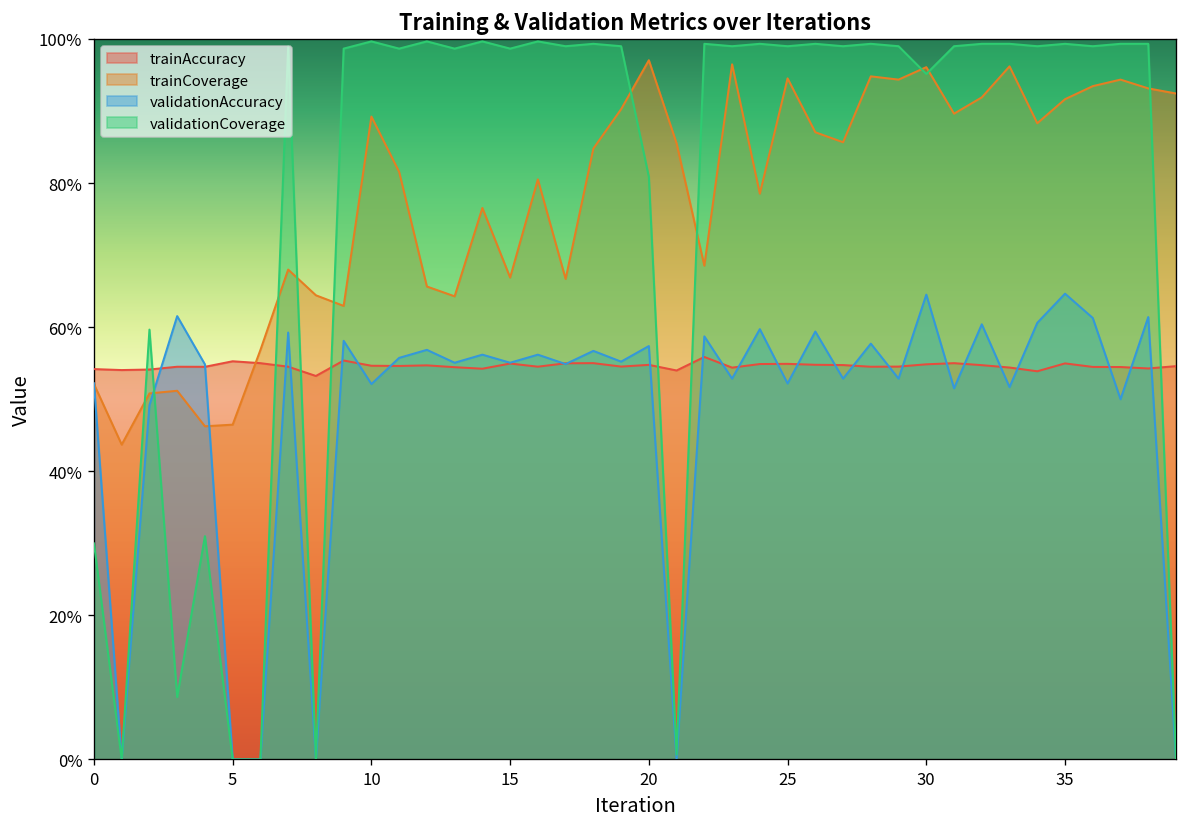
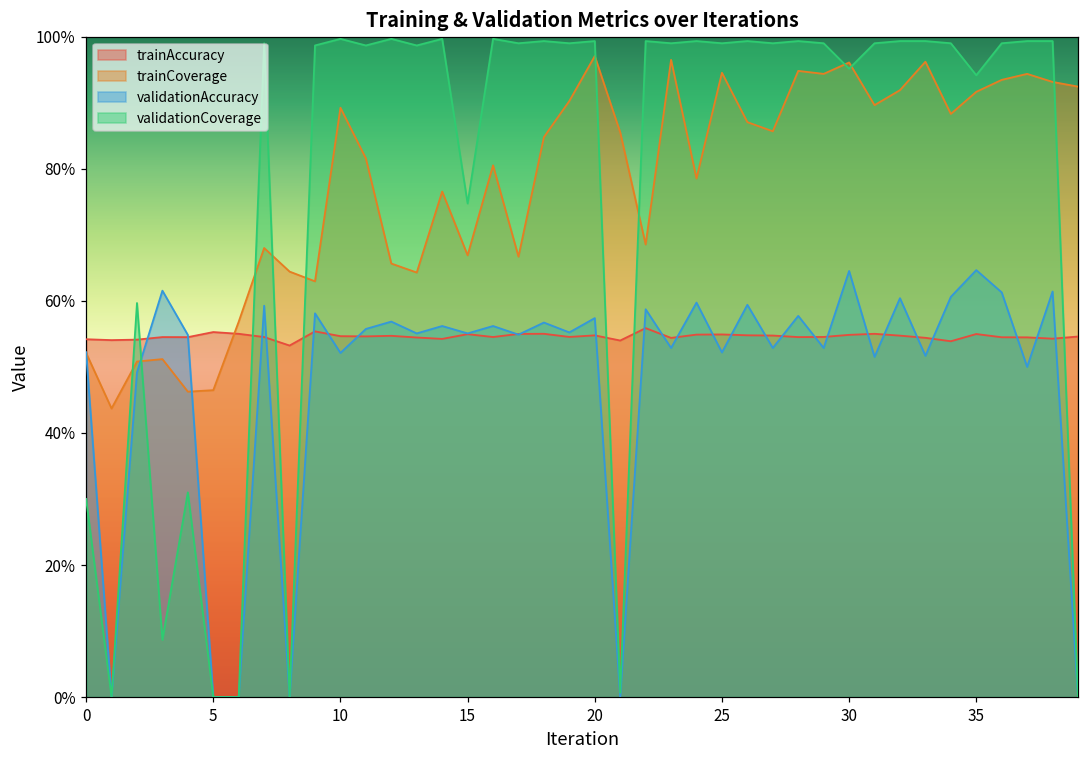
validationCoverage, 15: 99% -> 75%
validationCoverage, 20: 81% -> 99%
validationCoverage, 35: 99% -> 94%
